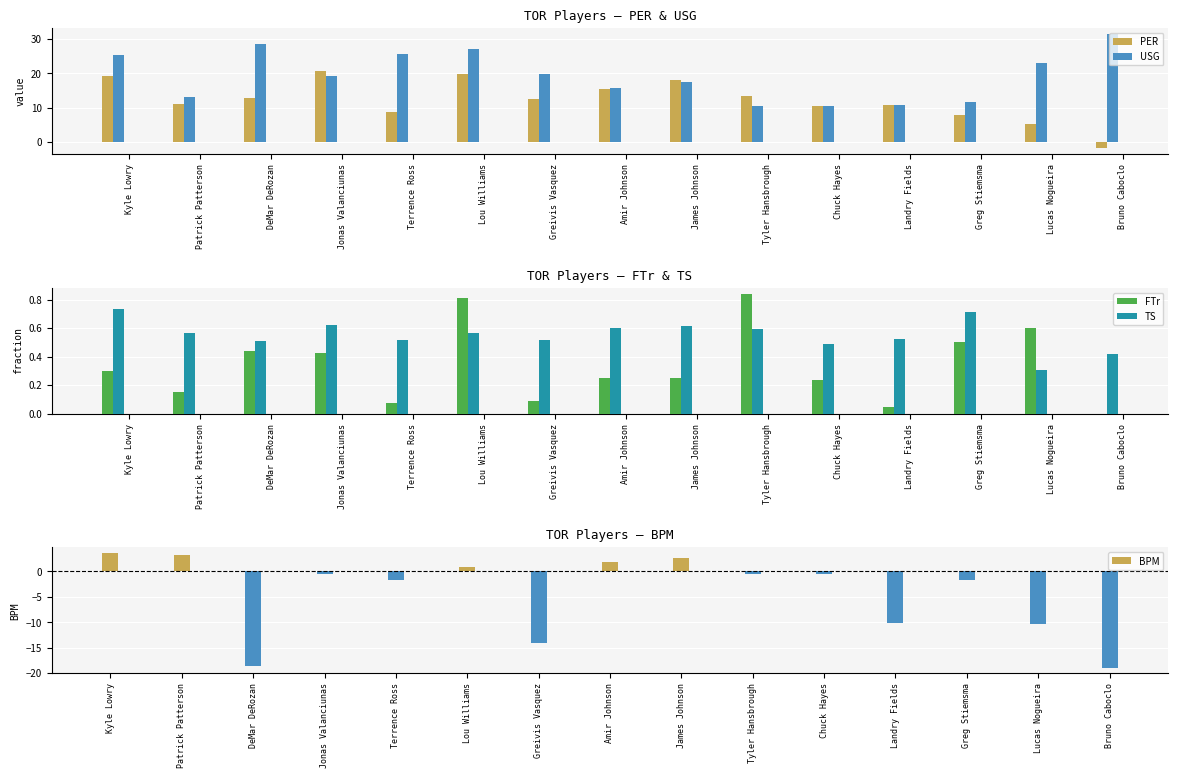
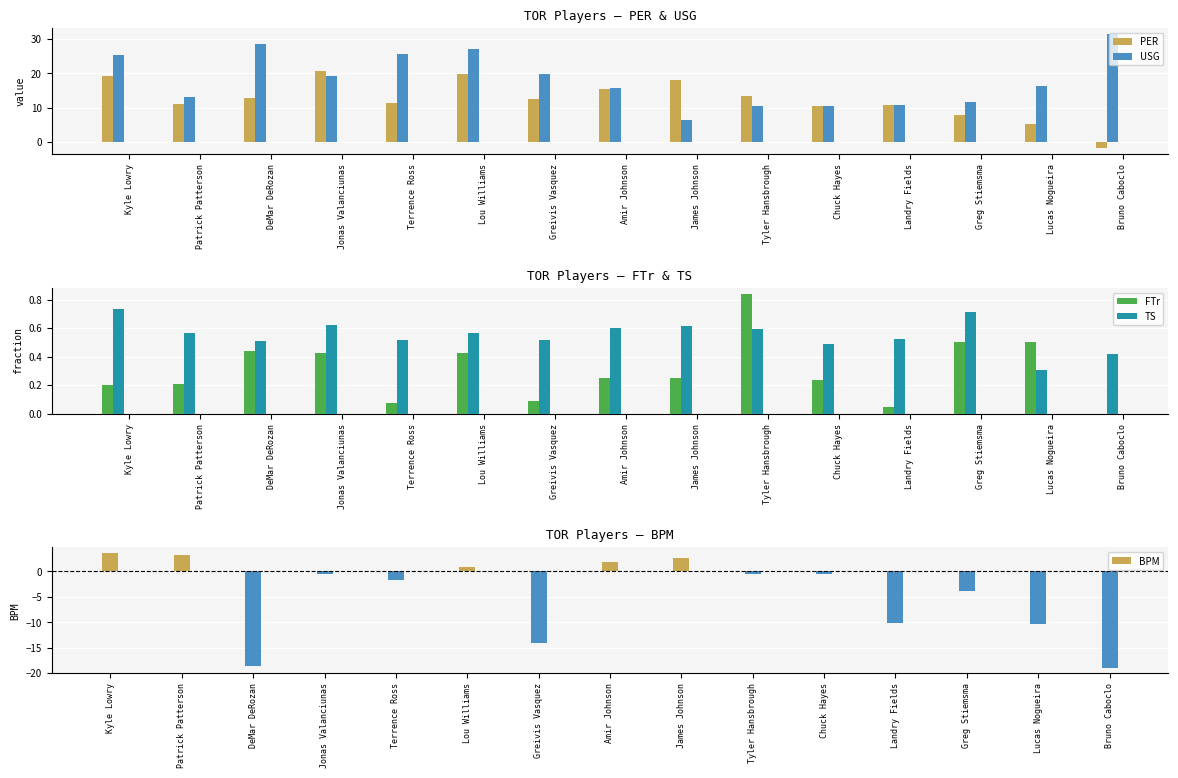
TOR Players — PER & USG, PER, Terrence Ross: 9 -> 11
TOR Players — PER & USG, USG, James Johnson: 17 -> 7
TOR Players — PER & USG, USG, Lucas Nogueira: 23 -> 16
TOR Players — FTr & TS, FTr, Kyle Lowry: 0.30 -> 0.20
TOR Players — FTr & TS, FTr, Patrick Patterson: 0.15 -> 0.21
TOR Players — FTr & TS, FTr, Lou Williams: 0.81 -> 0.43
TOR Players — FTr & TS, FTr, Lucas Nogueira: 0.6 -> 0.5
TOR Players — BPM, Greg Stiemsma: -2 -> -4
